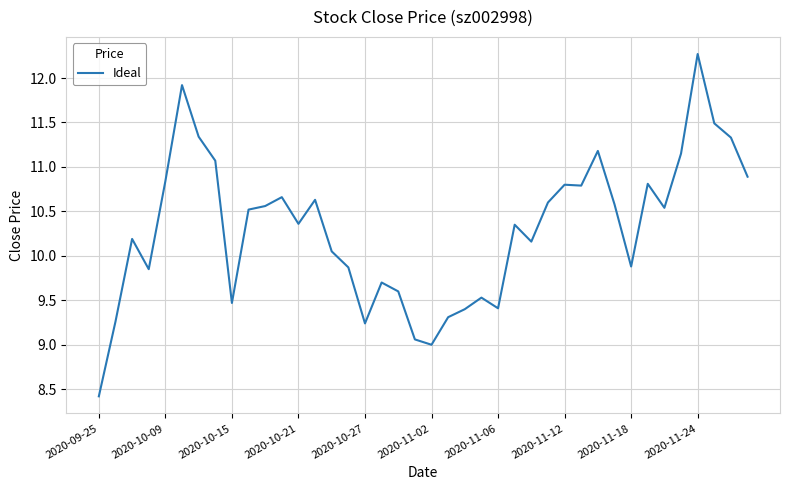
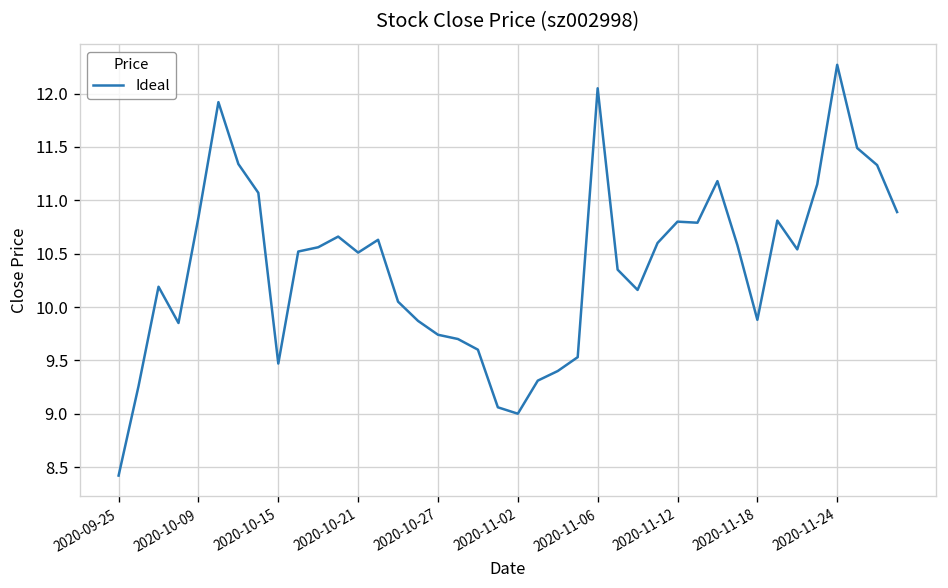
2020-10-21: 10.4 -> 10.5
2020-10-27: 9.2 -> 9.7
2020-11-06: 9.4 -> 12.1
